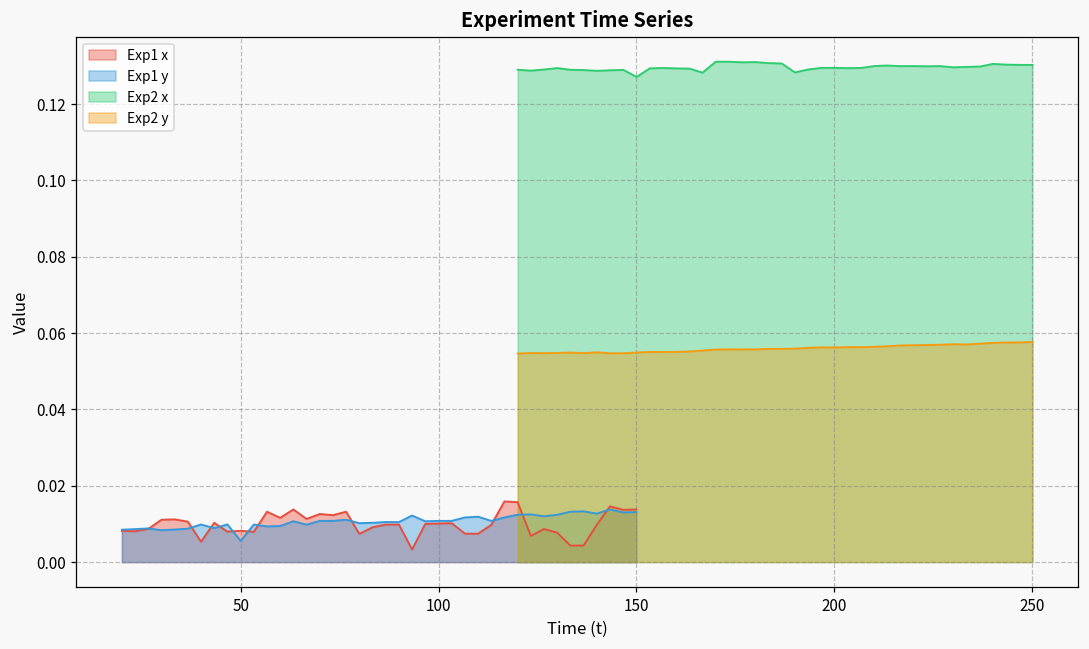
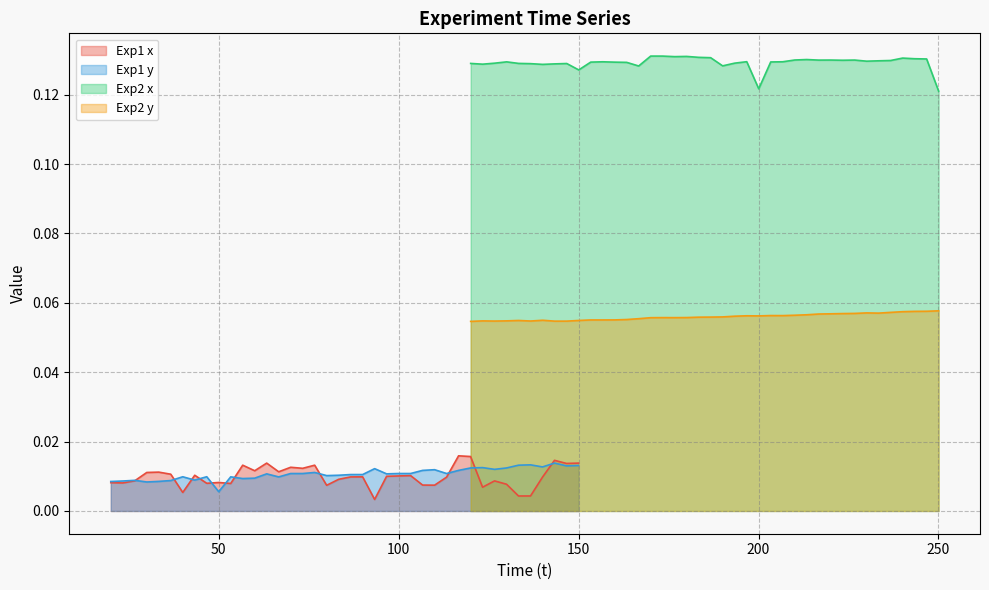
Exp2 x, 200: 0.130 -> 0.122
Exp2 x, 250: 0.130 -> 0.121
